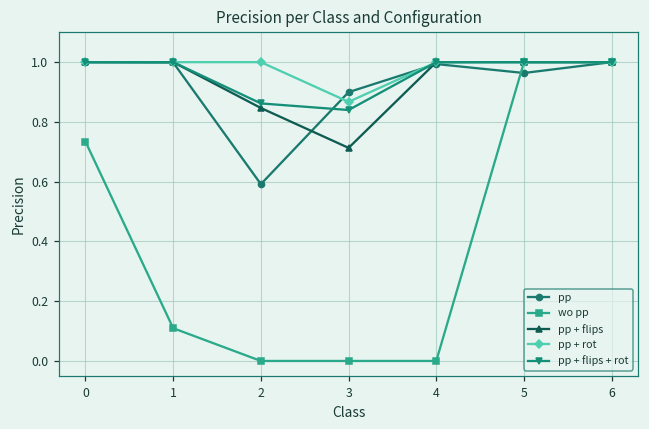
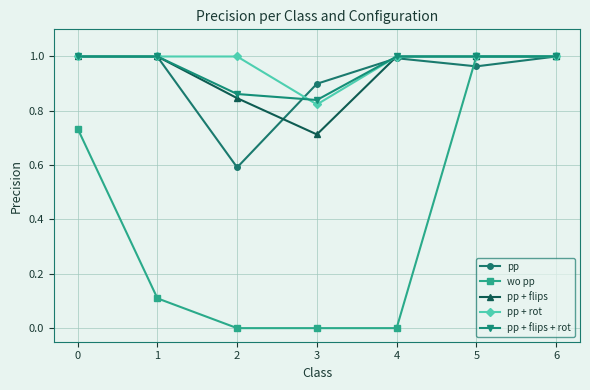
pp + rot, 3: 0.87 -> 0.82
